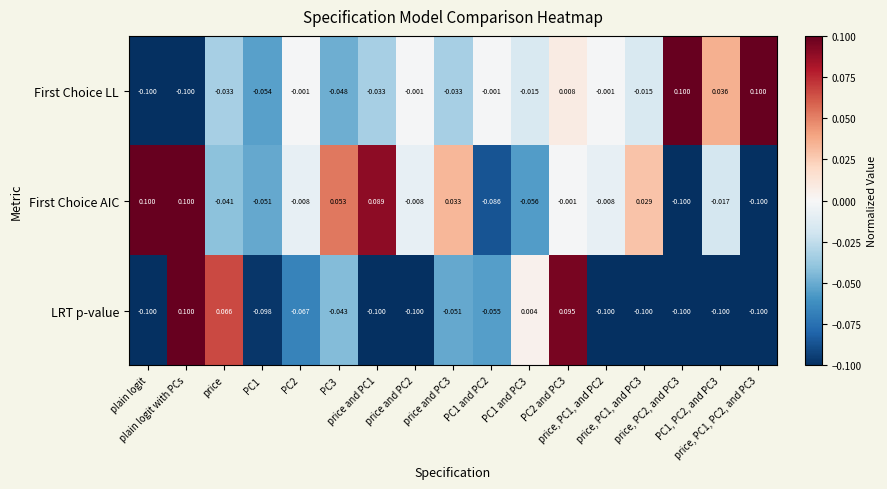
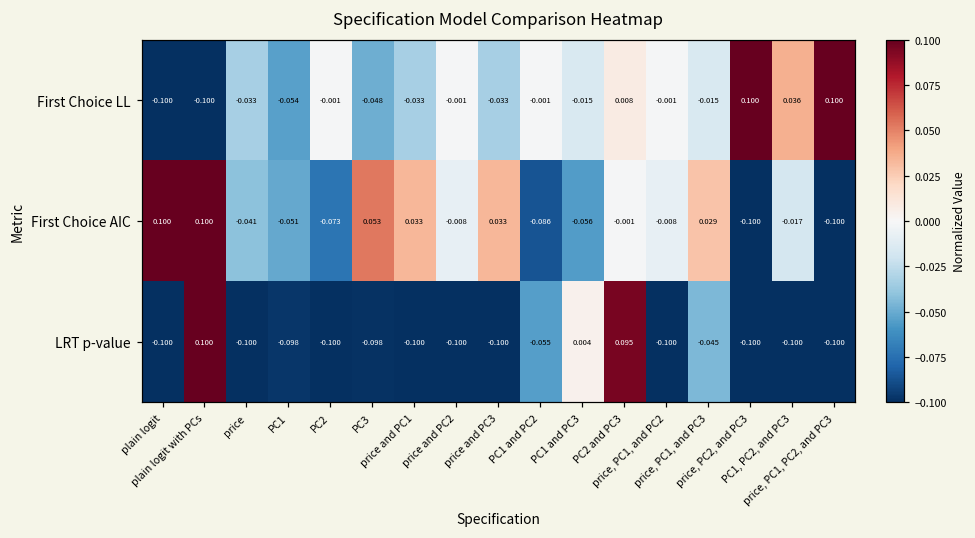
First Choice AIC, PC2: -0.008 -> -0.073
First Choice AIC, price and PC1: 0.089 -> 0.033
LRT p-value, price: 0.066 -> -0.100
LRT p-value, PC2: -0.067 -> -0.100
LRT p-value, PC3: -0.043 -> -0.098
LRT p-value, price and PC3: -0.051 -> -0.100
LRT p-value, price, PC1, and PC3: -0.100 -> -0.045
